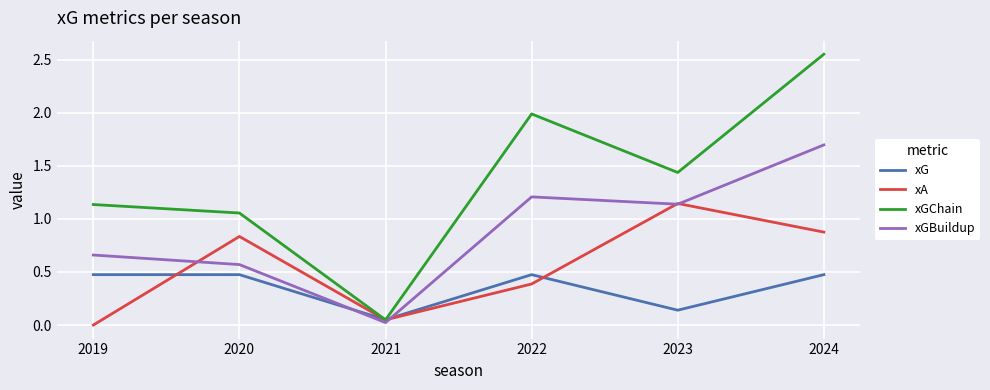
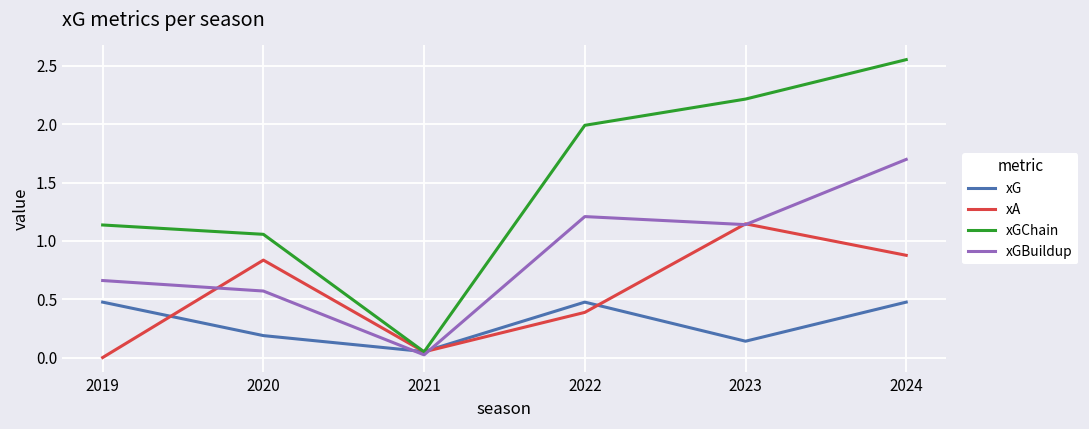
xG, 2020: 0.48 -> 0.19
xGChain, 2023: 1.44 -> 2.22
